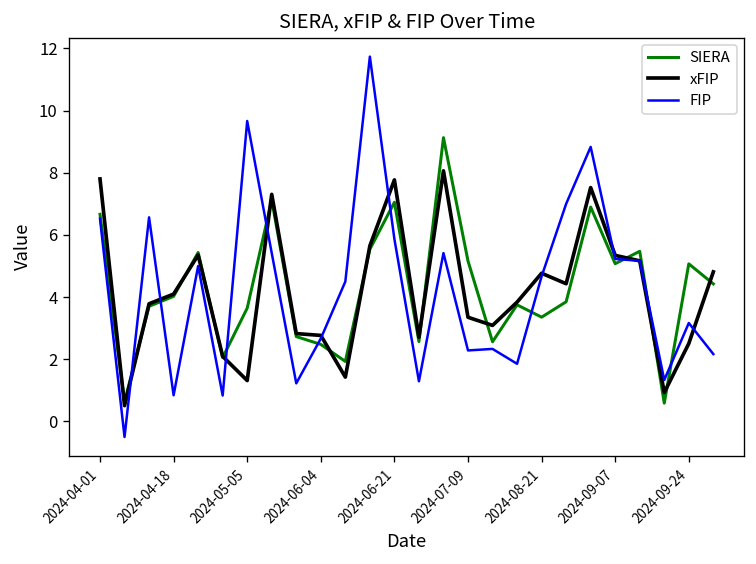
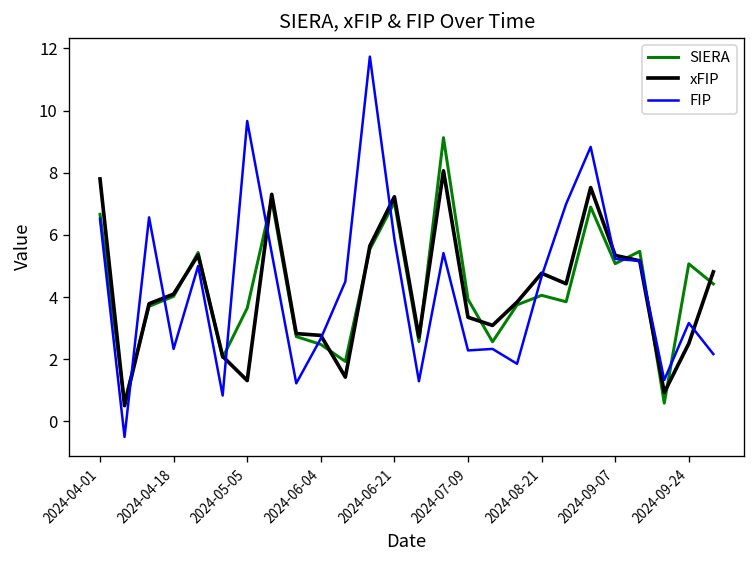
FIP, 2024-04-18: 0.8 -> 2.3
xFIP, 2024-06-21: 7.8 -> 7.2
SIERA, 2024-07-09: 5.2 -> 3.9
SIERA, 2024-08-21: 3.4 -> 4.1
